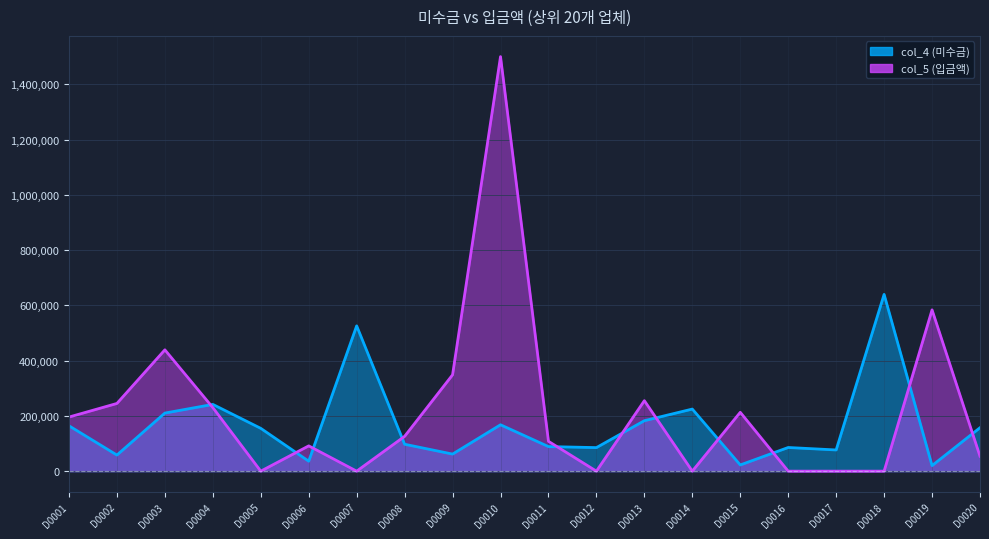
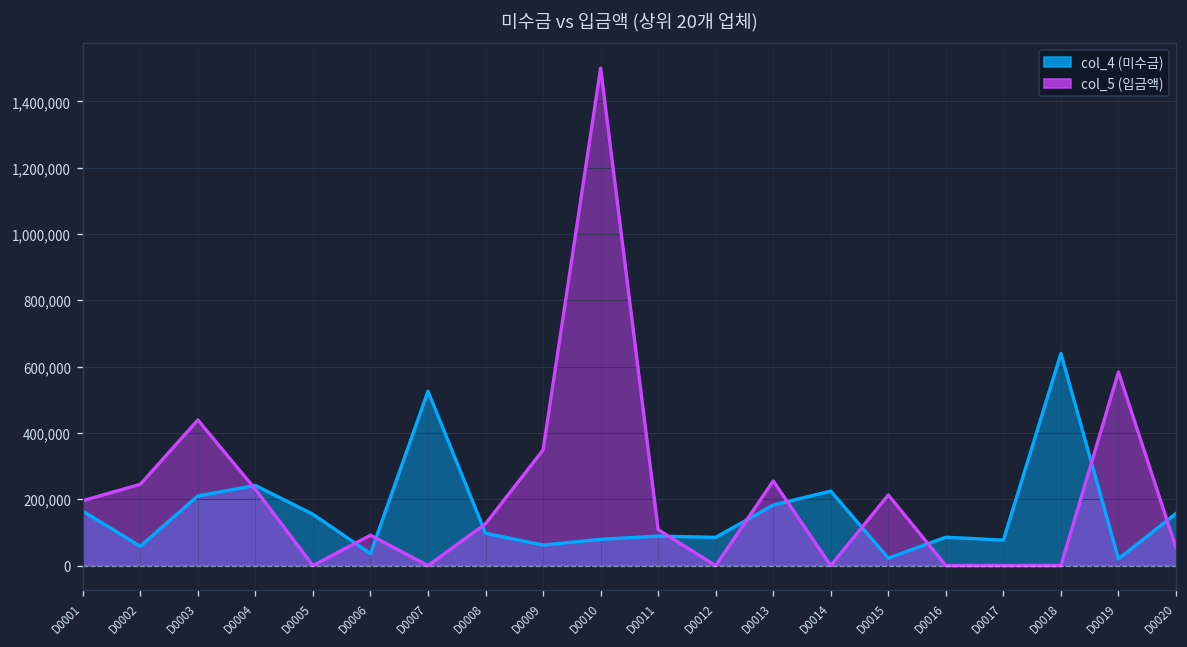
col_4 (미수금), D0010: 170,000 -> 80,000
